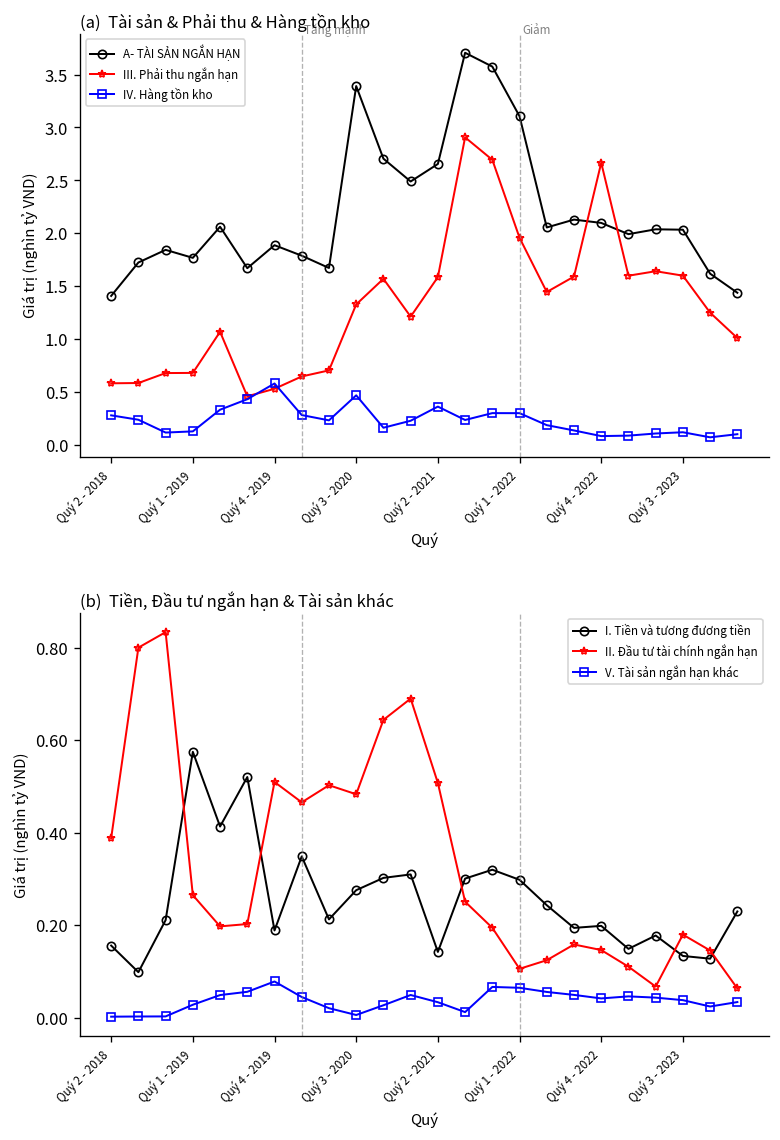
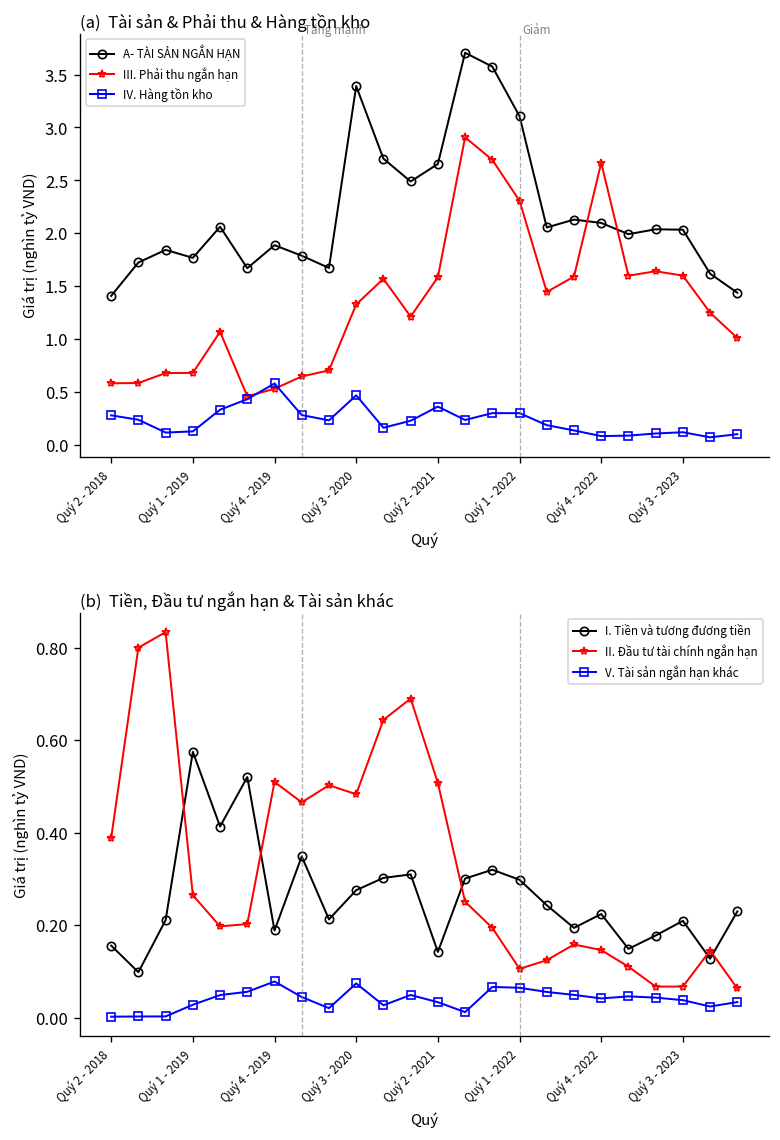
(a) Tài sản & Phải thu & Hàng tồn kho, III. Phải thu ngắn hạn, Quý 1 - 2022: 2.0 -> 2.3
(b) Tiền, Đầu tư ngắn hạn & Tài sản khác, V. Tài sản ngắn hạn khác, Quý 3 - 2020: 0.01 -> 0.07
(b) Tiền, Đầu tư ngắn hạn & Tài sản khác, I. Tiền và tương đương tiền, Quý 4 - 2022: 0.20 -> 0.22
(b) Tiền, Đầu tư ngắn hạn & Tài sản khác, I. Tiền và tương đương tiền, Quý 3 - 2023: 0.13 -> 0.21
(b) Tiền, Đầu tư ngắn hạn & Tài sản khác, II. Đầu tư tài chính ngắn hạn, Quý 3 - 2023: 0.18 -> 0.07
